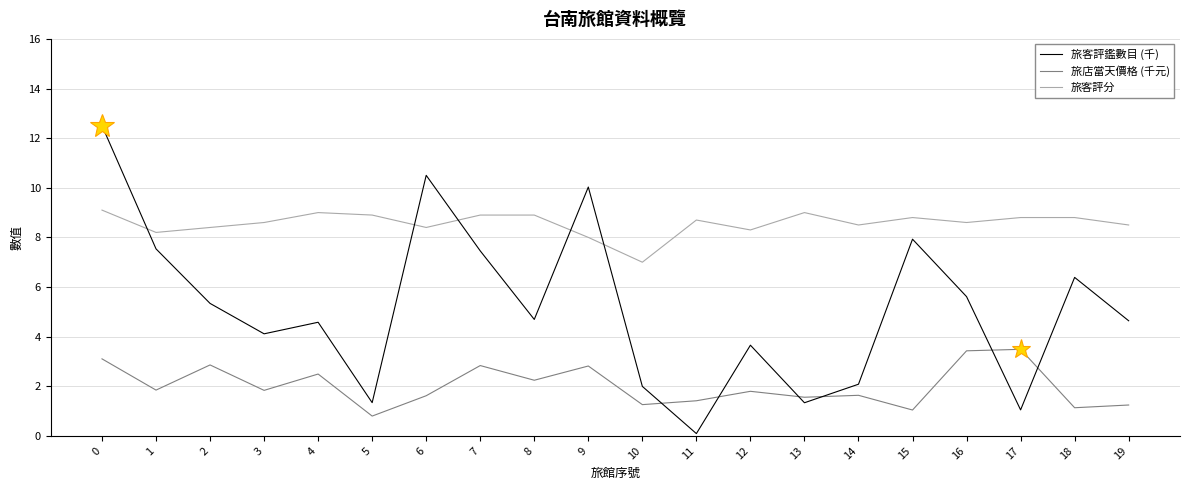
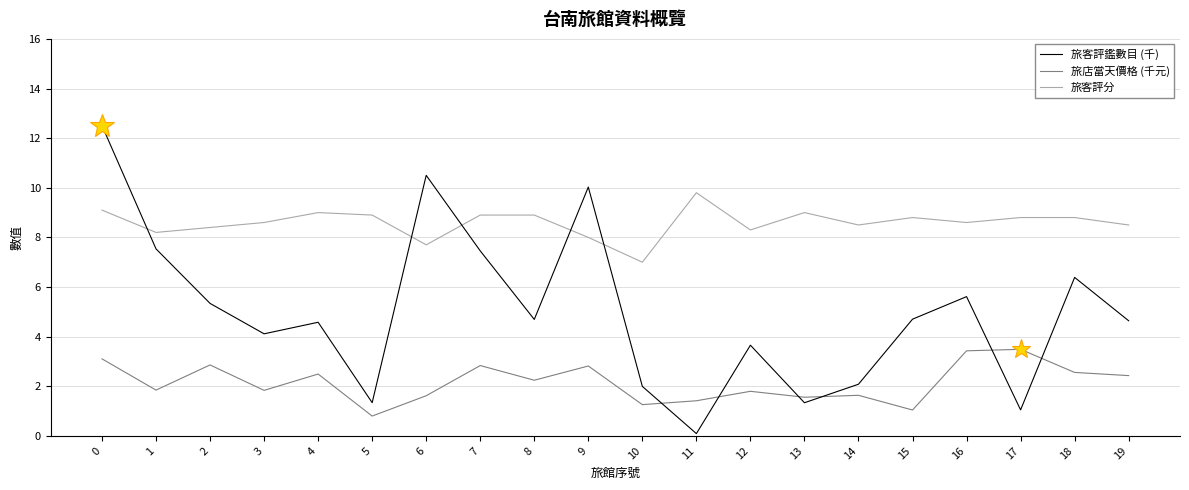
旅客評分, 6: 8.4 -> 7.7
旅客評分, 11: 8.7 -> 9.8
旅客評鑑數目 (千), 15: 7.9 -> 4.7
旅店當天價格 (千元), 18: 1.1 -> 2.6
旅店當天價格 (千元), 19: 1.2 -> 2.4
